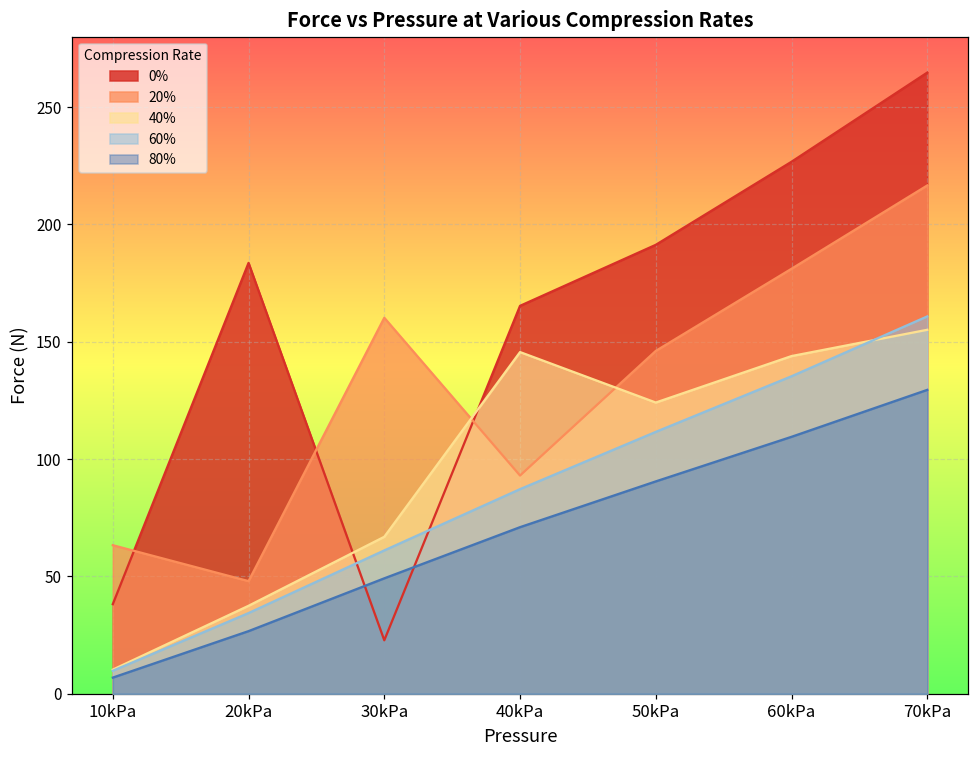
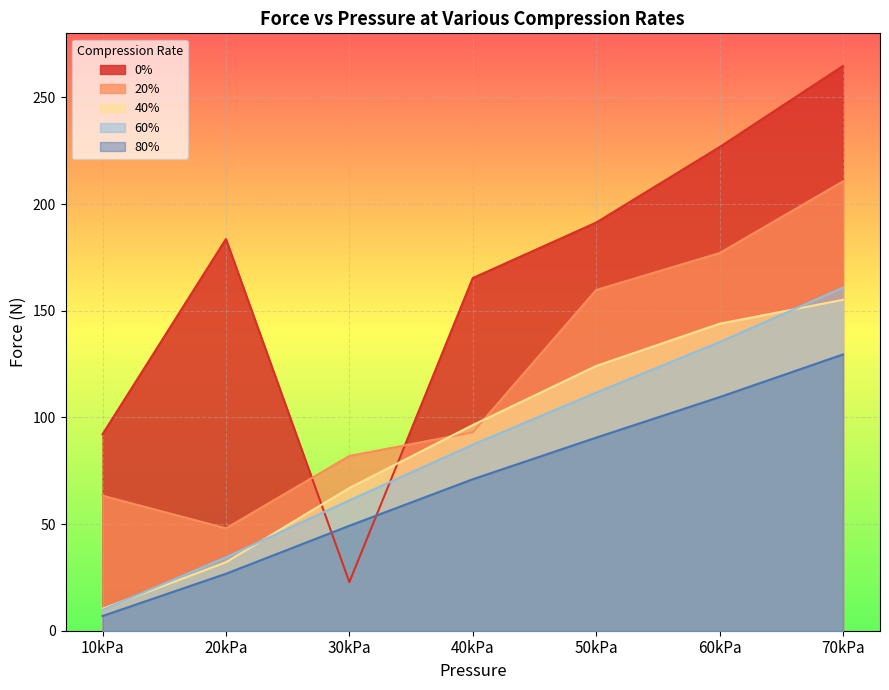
0%, 10kPa: 38 -> 92
40%, 20kPa: 38 -> 32
20%, 30kPa: 160 -> 82
40%, 40kPa: 146 -> 96
20%, 50kPa: 146 -> 160
20%, 60kPa: 181 -> 177
20%, 70kPa: 217 -> 211
